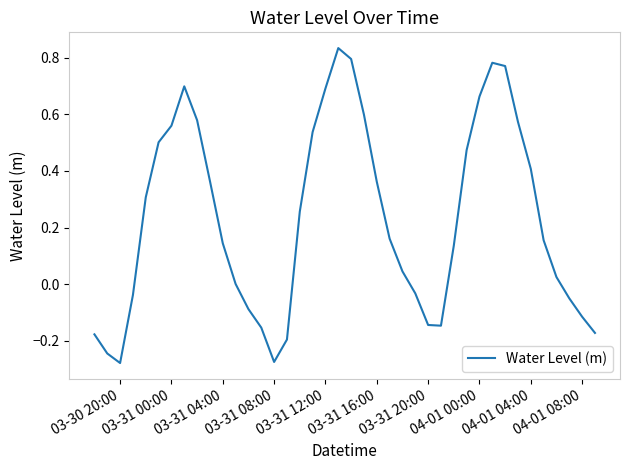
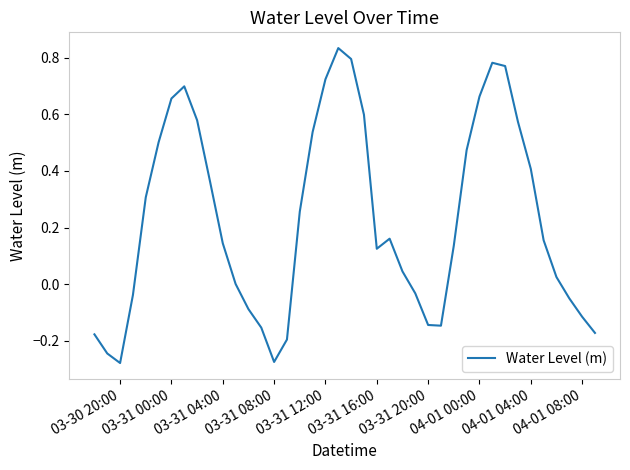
03-31 00:00: 0.56 -> 0.66
03-31 12:00: 0.69 -> 0.72
03-31 16:00: 0.36 -> 0.13
